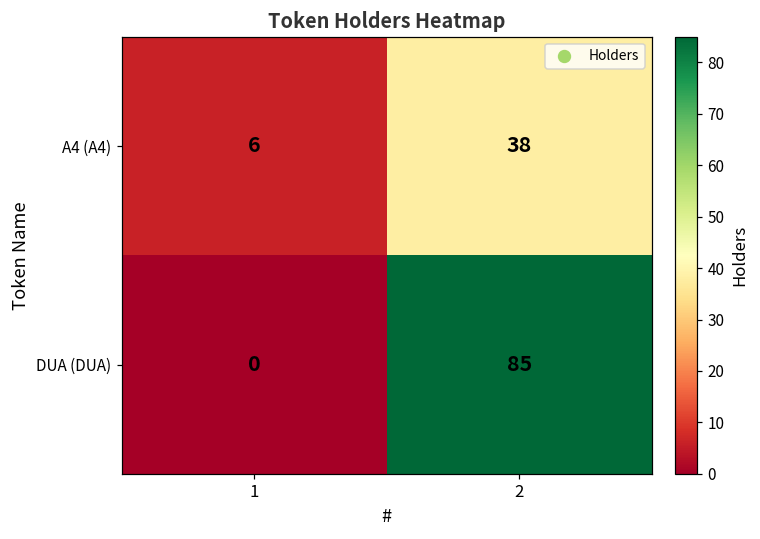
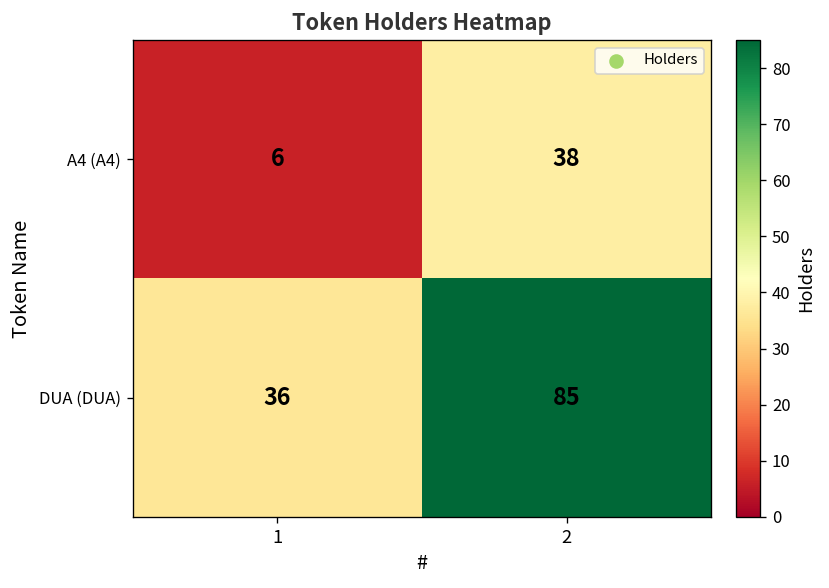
DUA (DUA), 1: 0 -> 36
